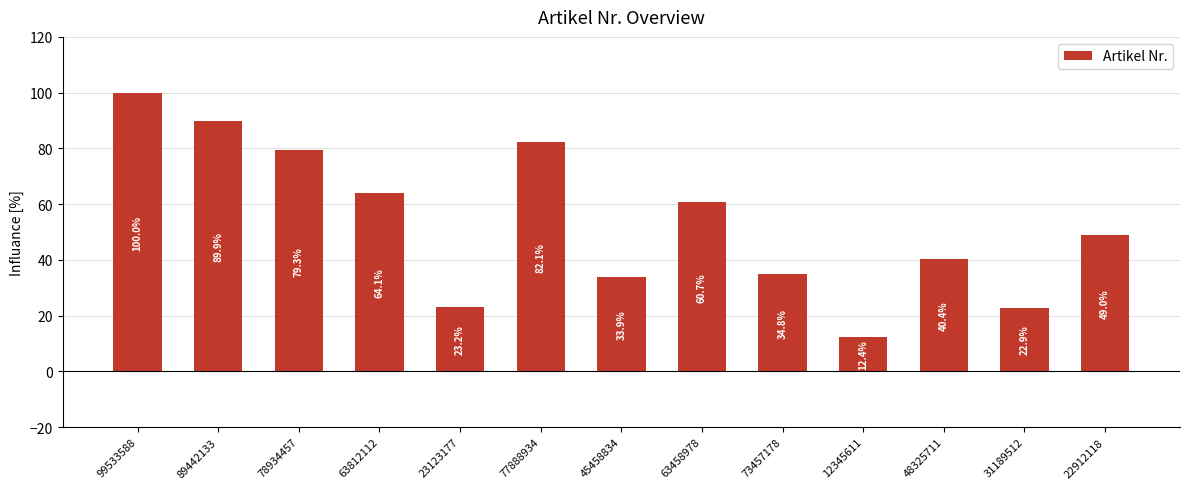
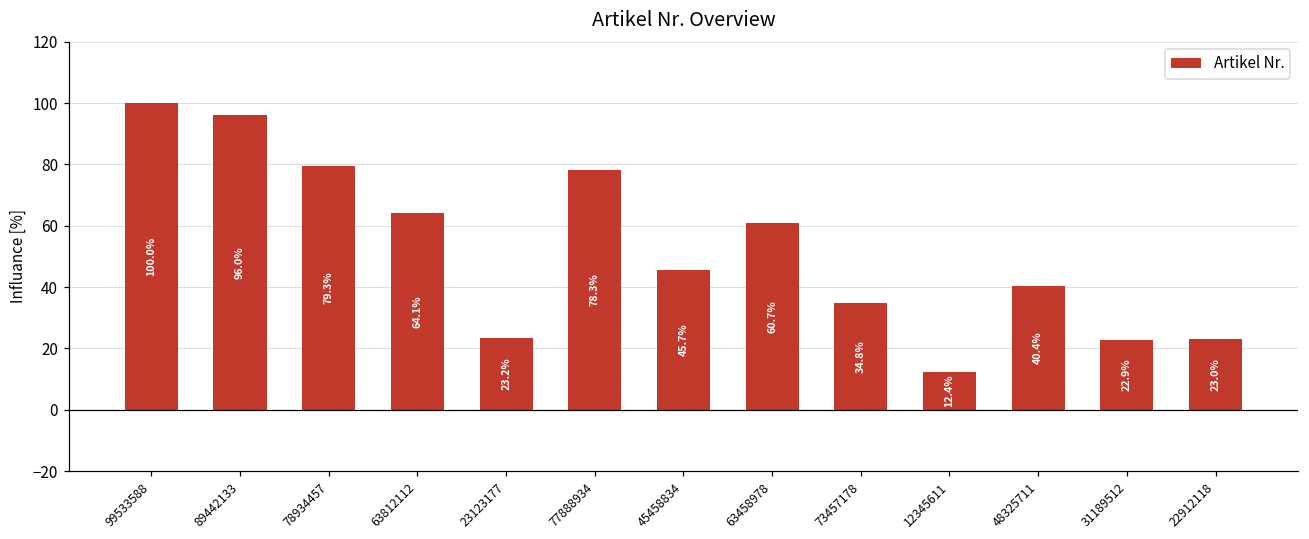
89442133: 89.9% -> 96.0%
77888934: 82.1% -> 78.3%
45458834: 33.9% -> 45.7%
22912118: 49.0% -> 23.0%
